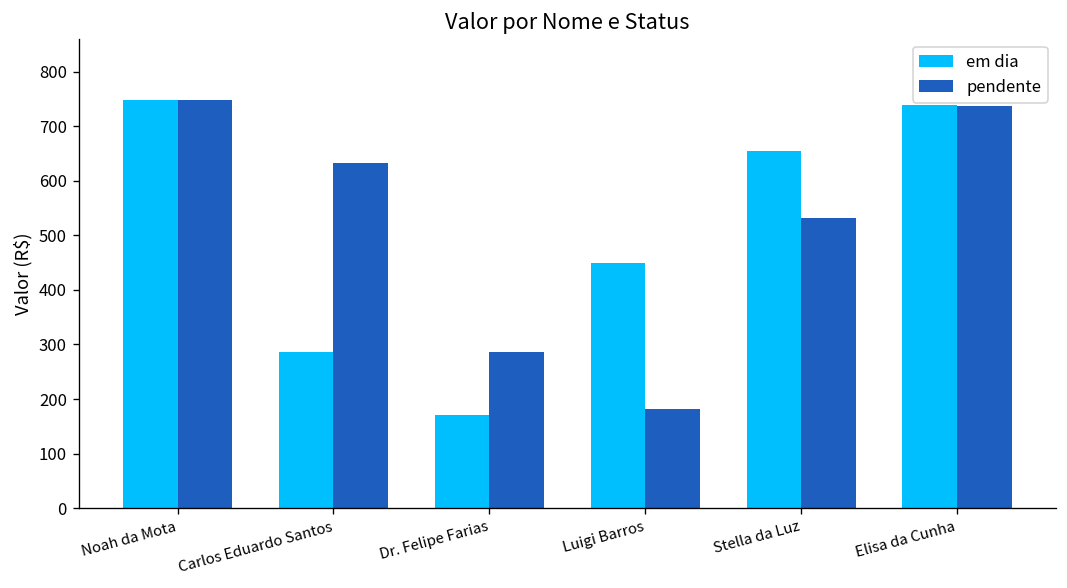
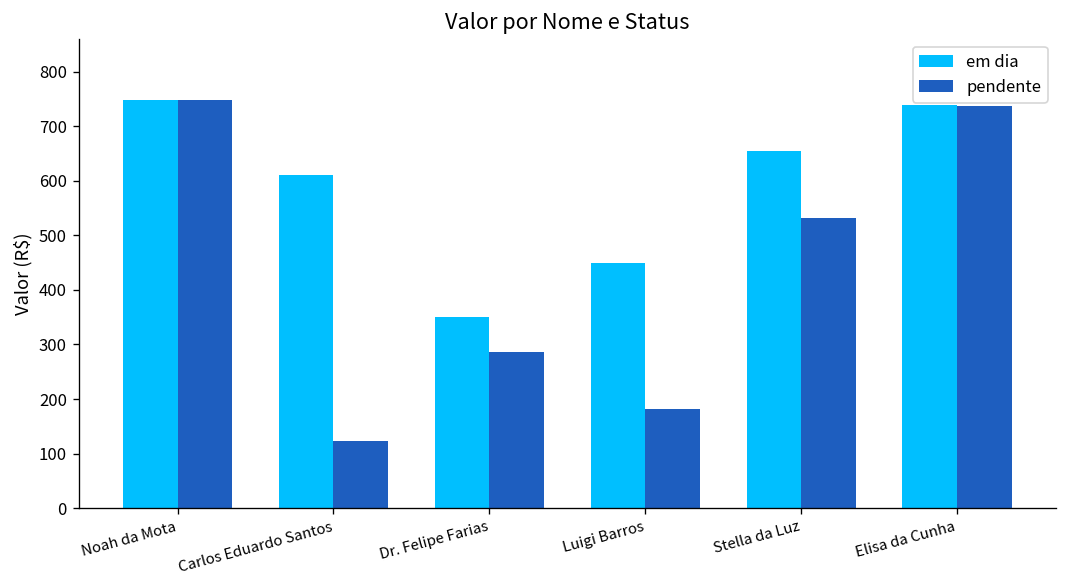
em dia, Carlos Eduardo Santos: 290 -> 610
pendente, Carlos Eduardo Santos: 630 -> 120
em dia, Dr. Felipe Farias: 170 -> 350
